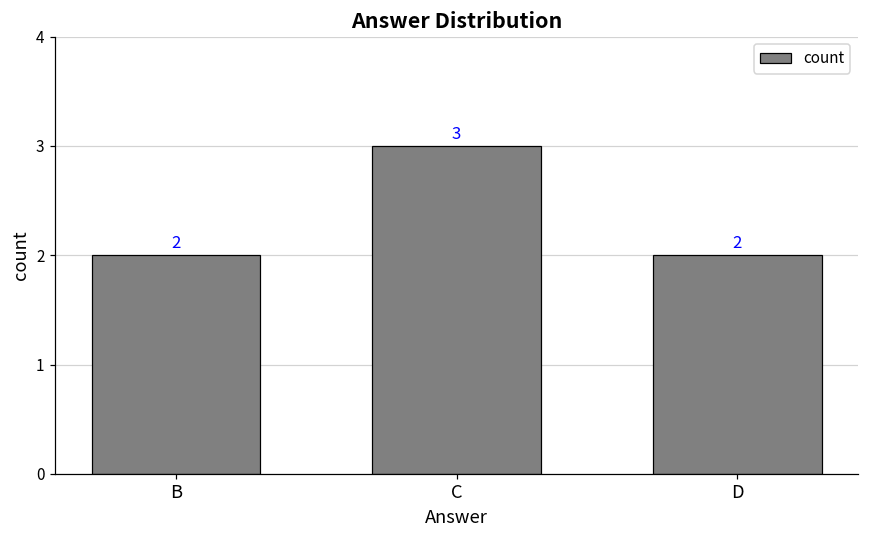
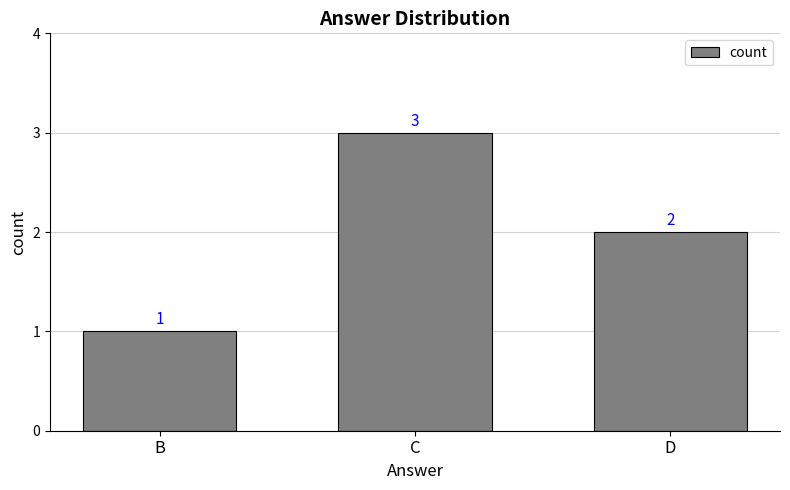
B: 2 -> 1
